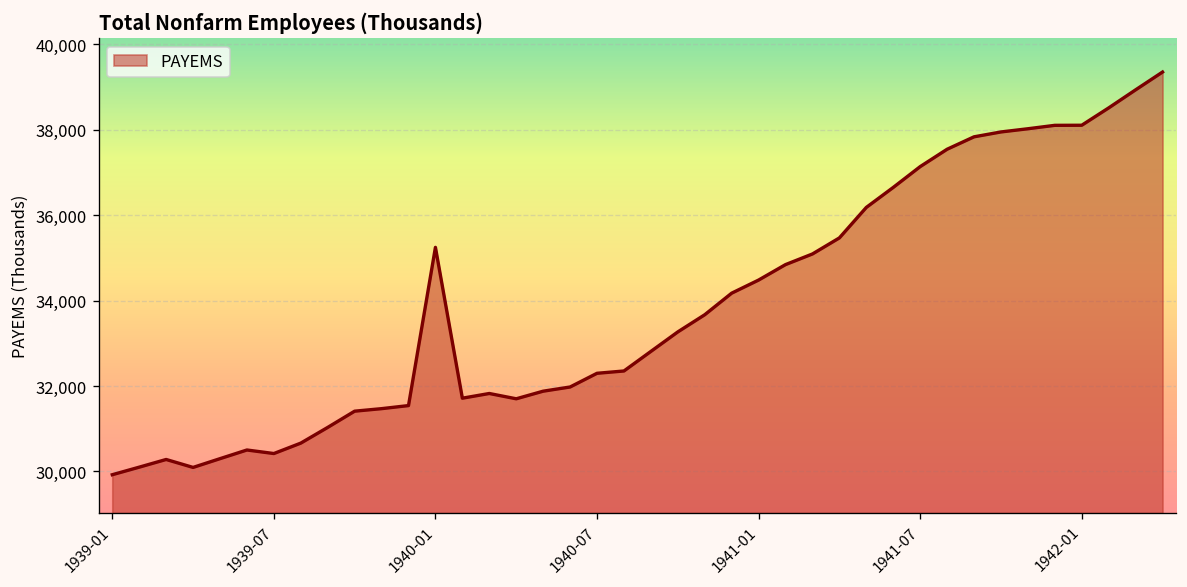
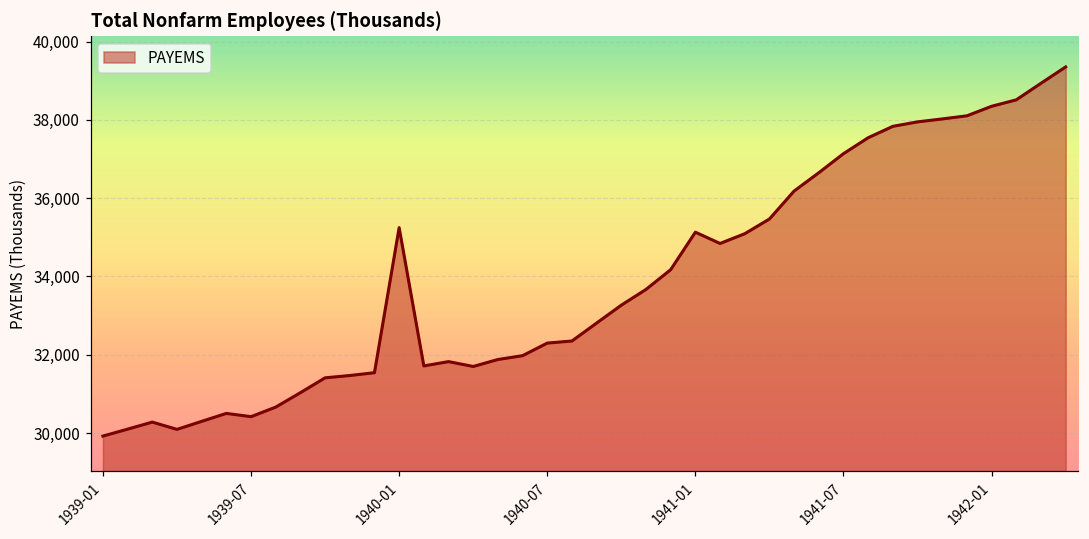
1941-01: 34,500 -> 35,100
1942-01: 38,100 -> 38,300
